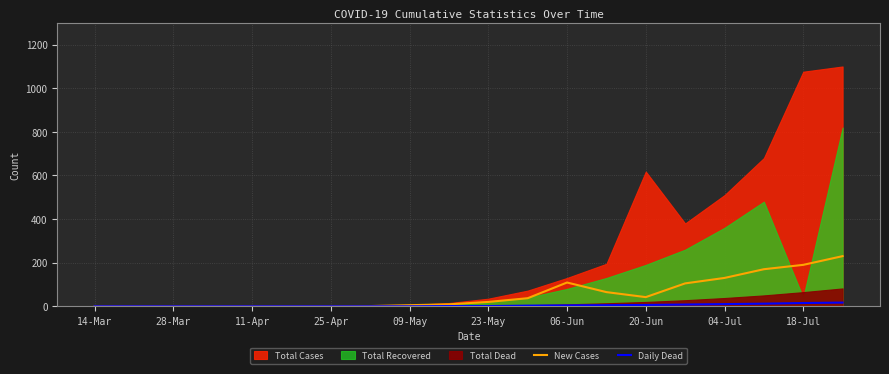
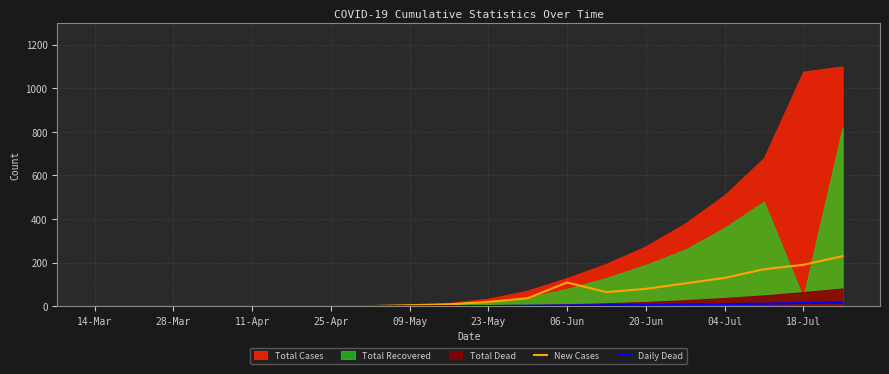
New Cases, 20-Jun: 40 -> 80
Total Cases, 20-Jun: 620 -> 280
